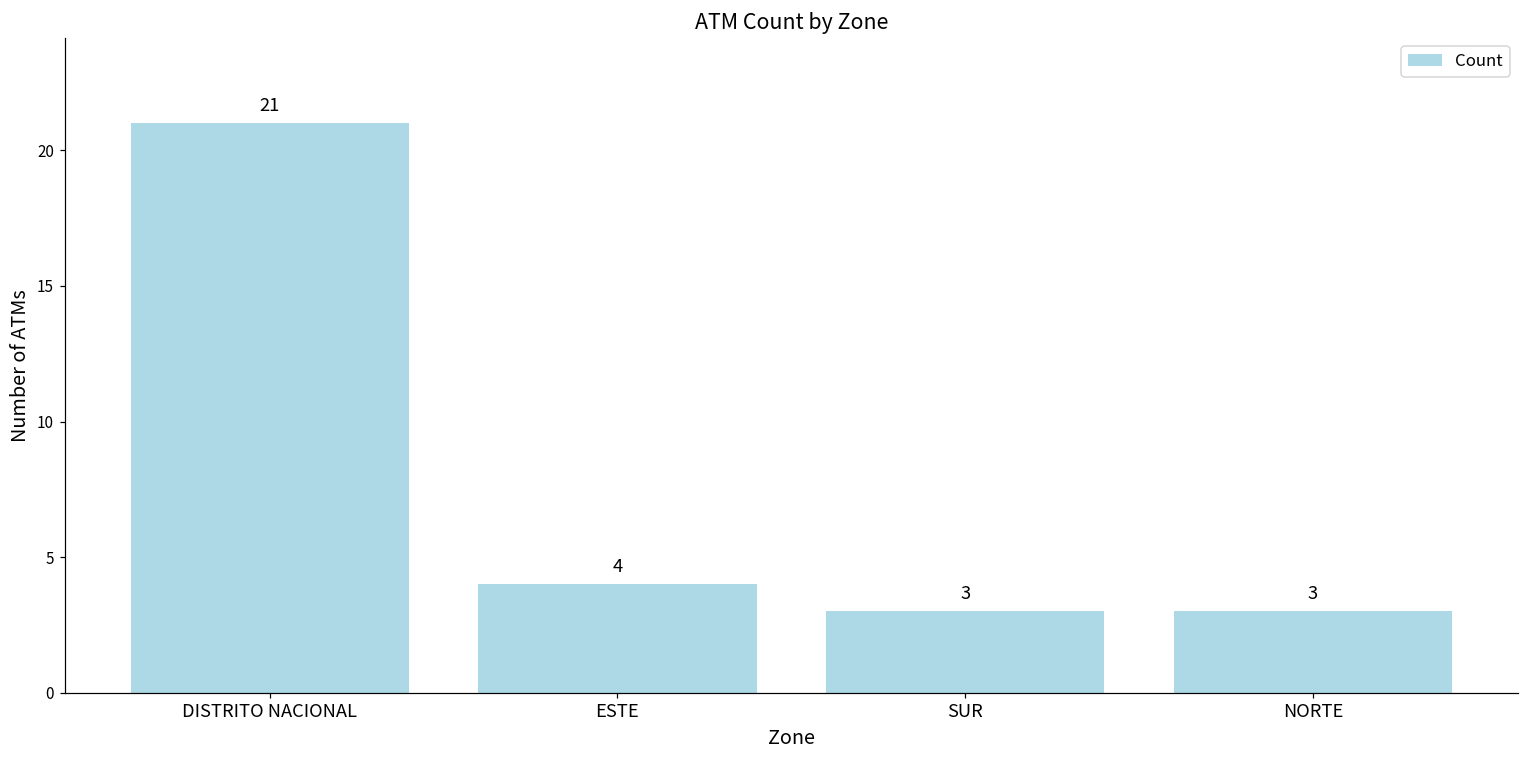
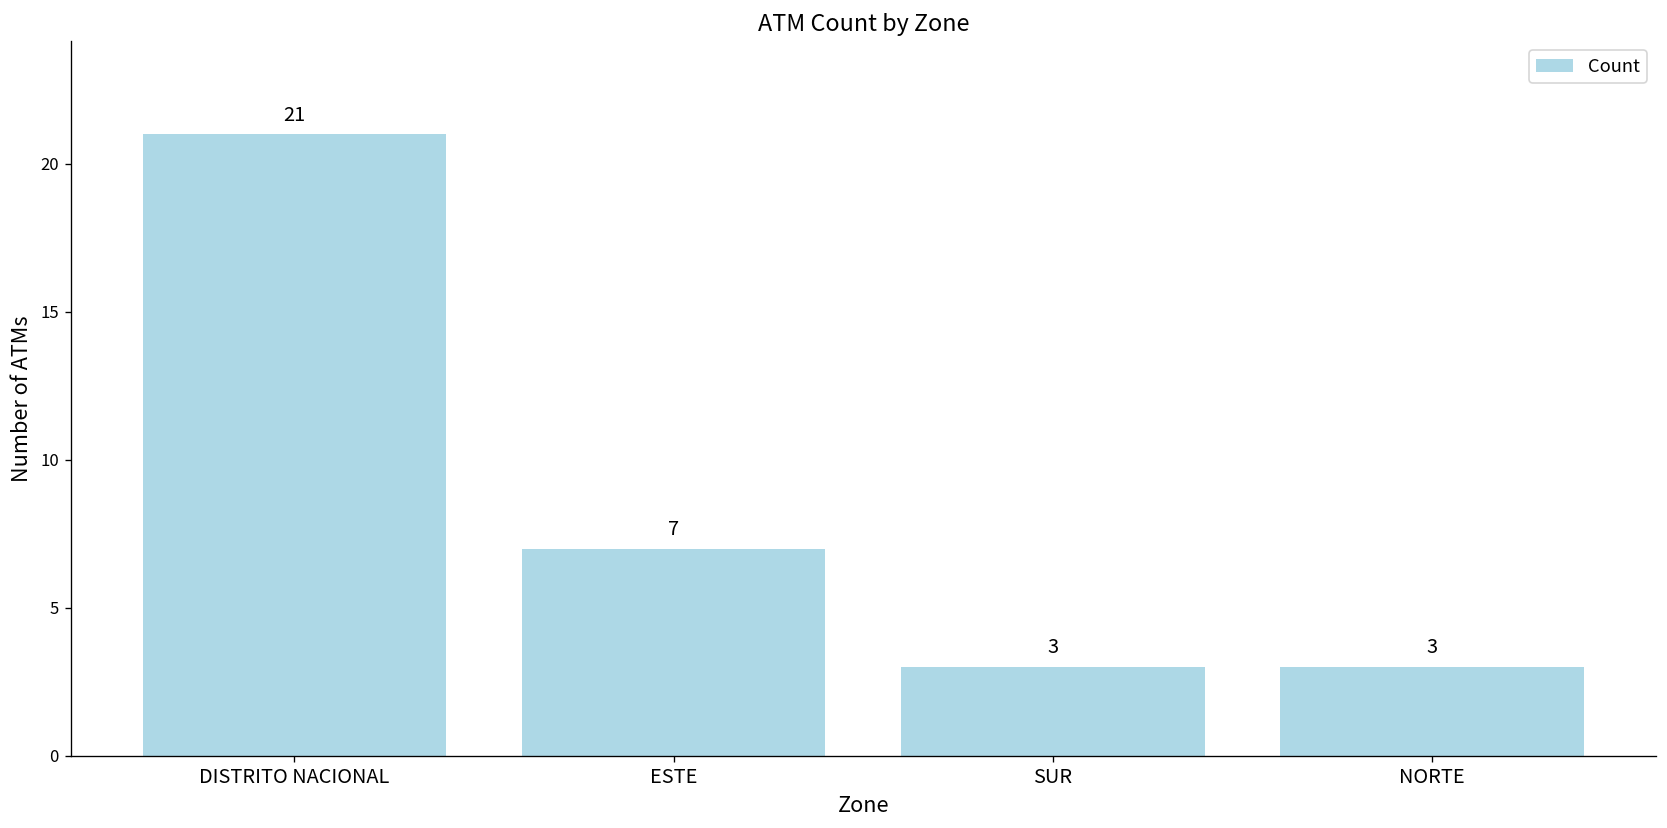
ESTE: 4 -> 7
